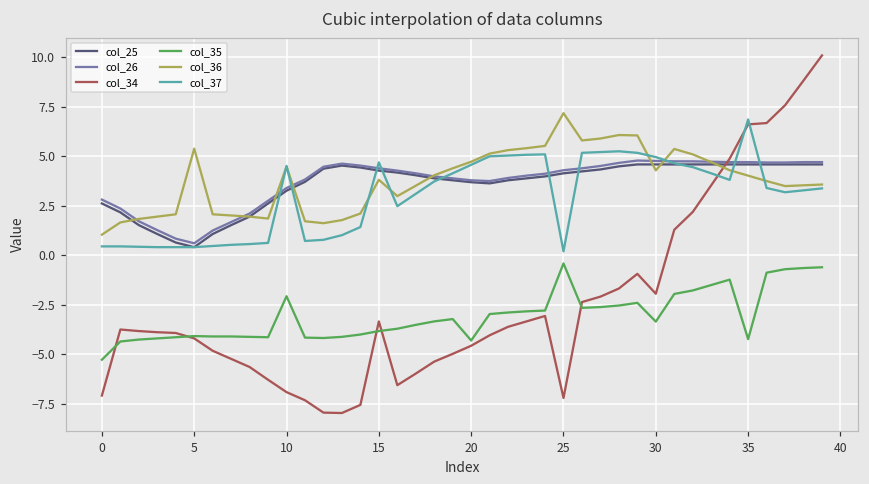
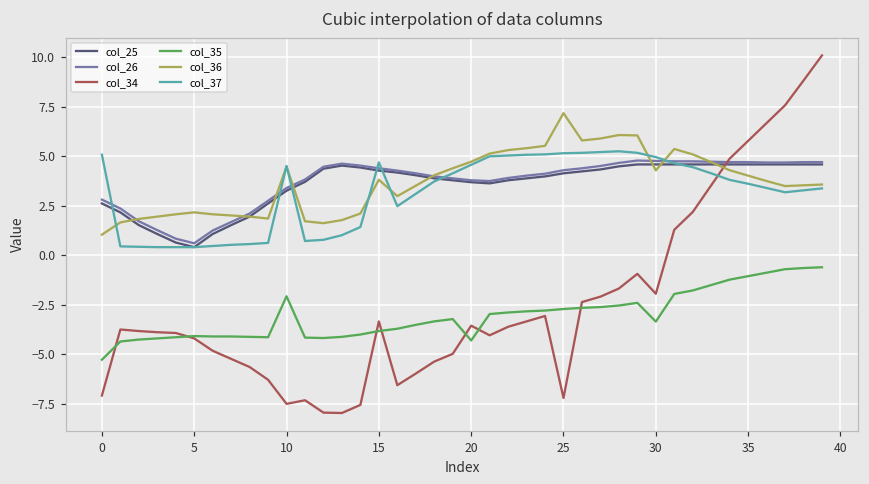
col_37, 0: 0.4 -> 5.1
col_36, 5: 5.4 -> 2.2
col_34, 10: -6.9 -> -7.5
col_34, 20: -4.6 -> -3.6
col_35, 25: -0.4 -> -2.7
col_37, 25: 0.2 -> 5.2
col_34, 35: 6.6 -> 5.8
col_35, 35: -4.2 -> -1.1
col_37, 35: 6.9 -> 3.6
